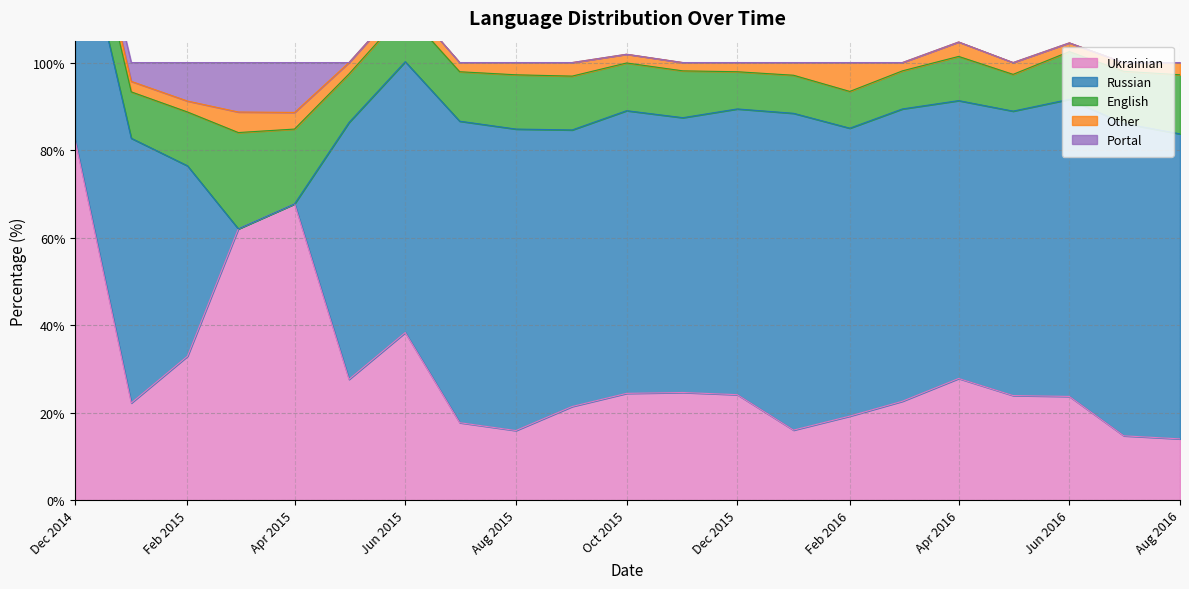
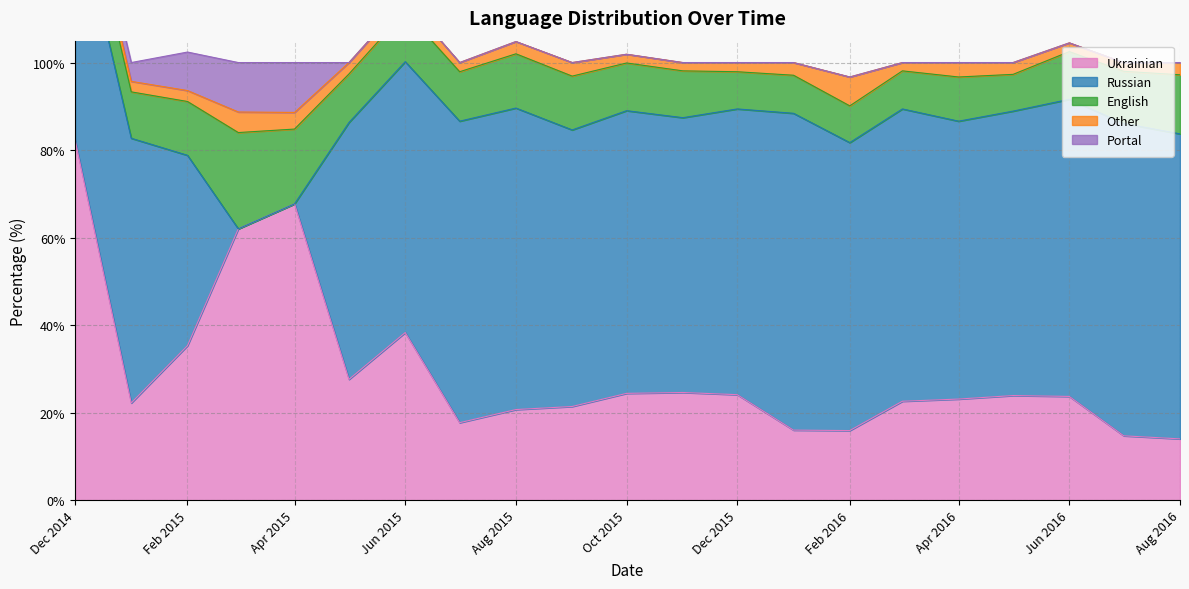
Ukrainian, Feb 2015: 33% -> 35%
Ukrainian, Aug 2015: 16% -> 21%
Ukrainian, Feb 2016: 19% -> 16%
Ukrainian, Apr 2016: 28% -> 23%
